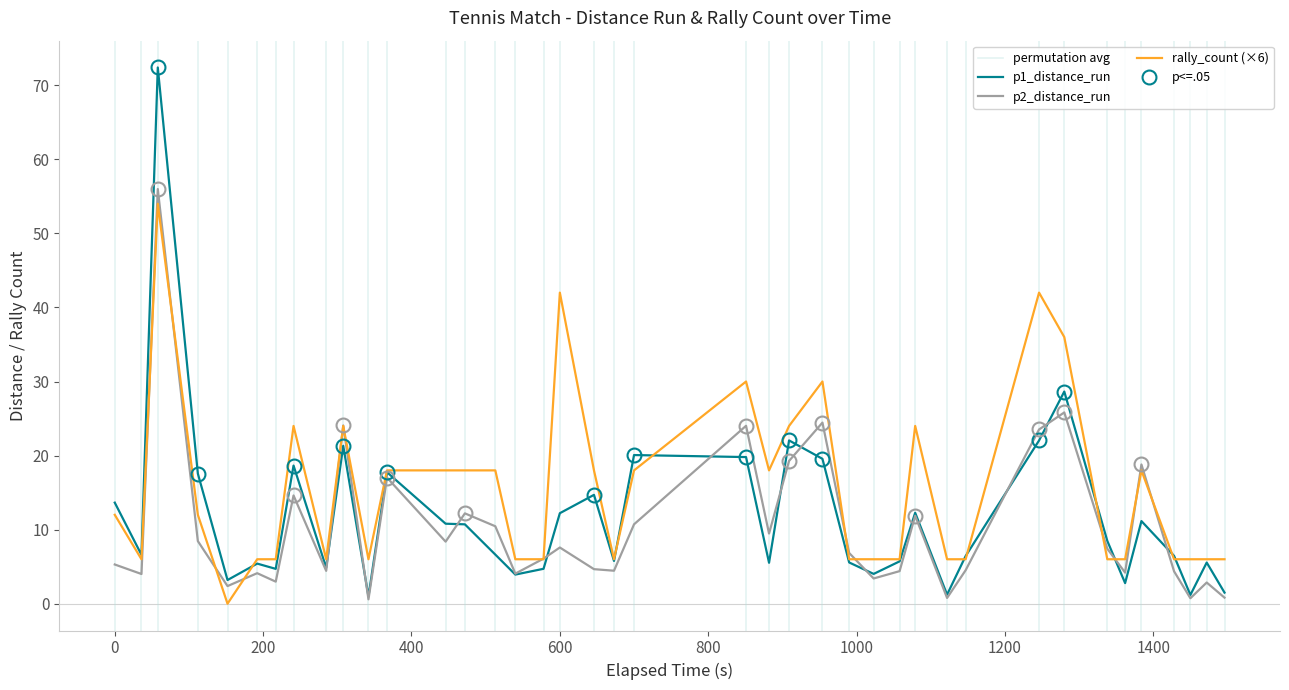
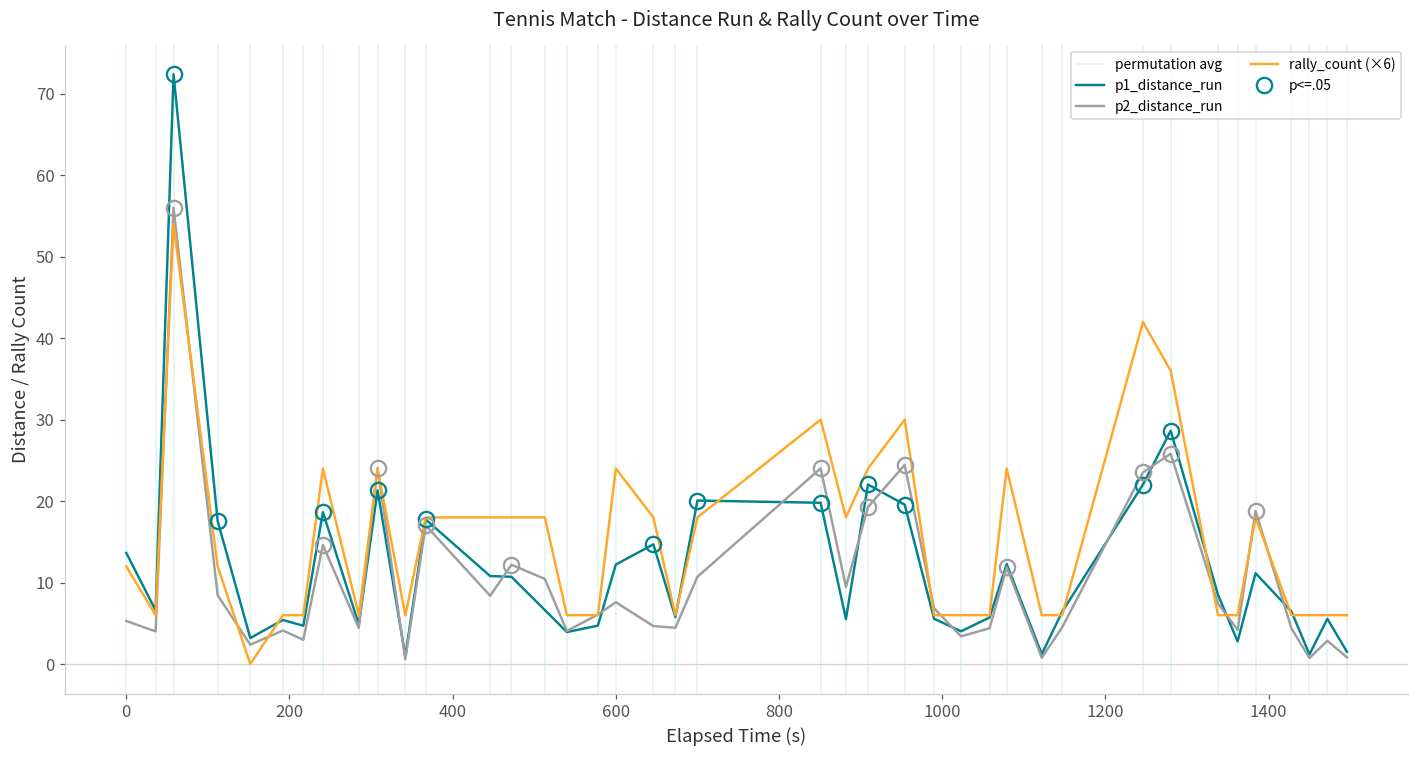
rally_count (×6), 600: 42 -> 24
